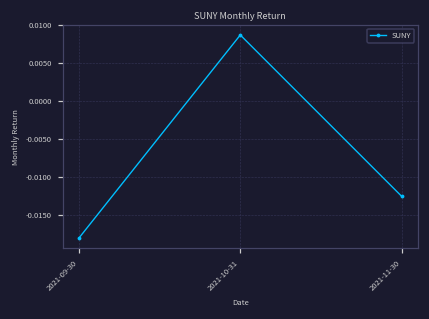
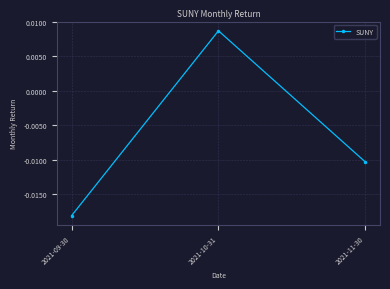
2021-11-30: -0.013 -> -0.010
